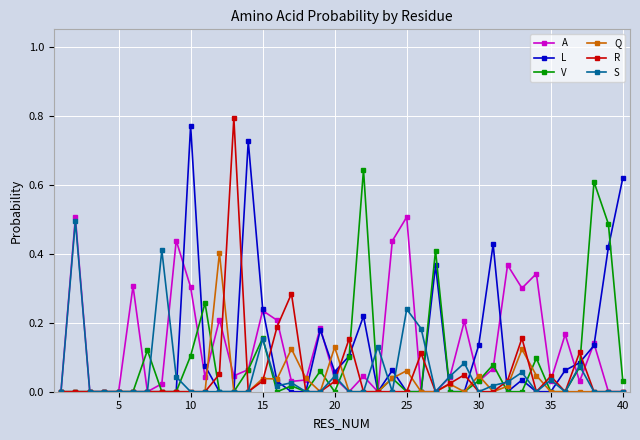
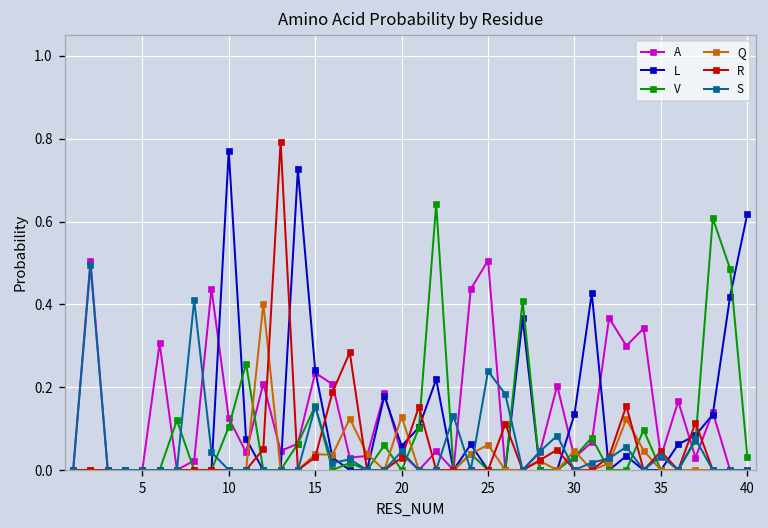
A, 10: 0.30 -> 0.13
